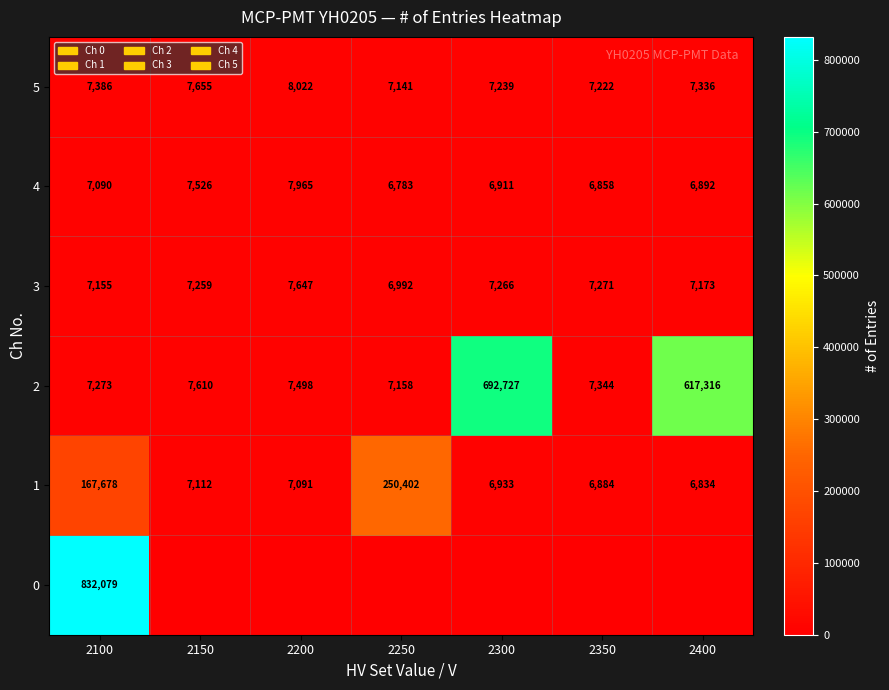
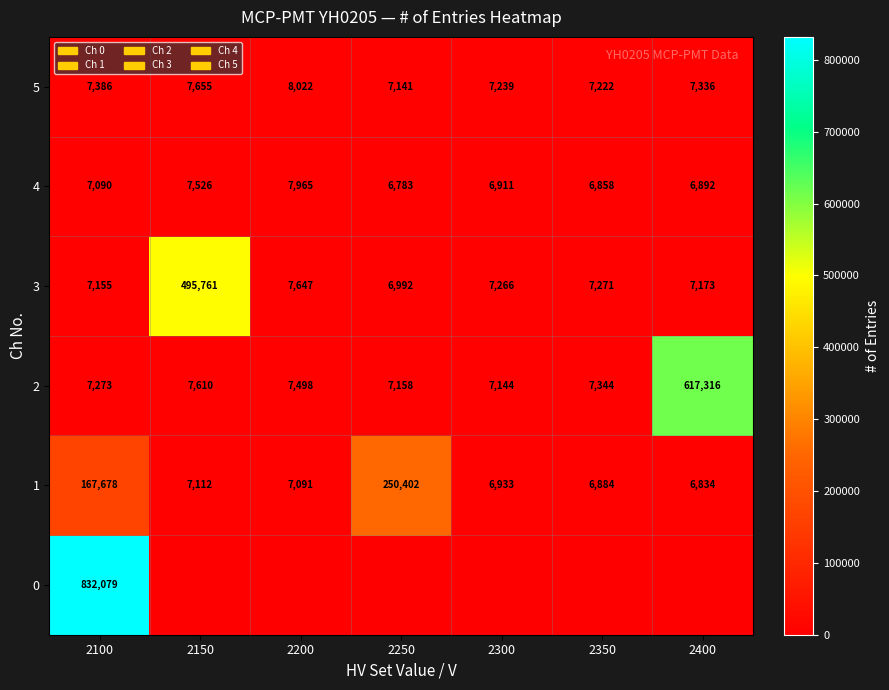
3, 2150: 7,259 -> 495,761
2, 2300: 692,727 -> 7,144
